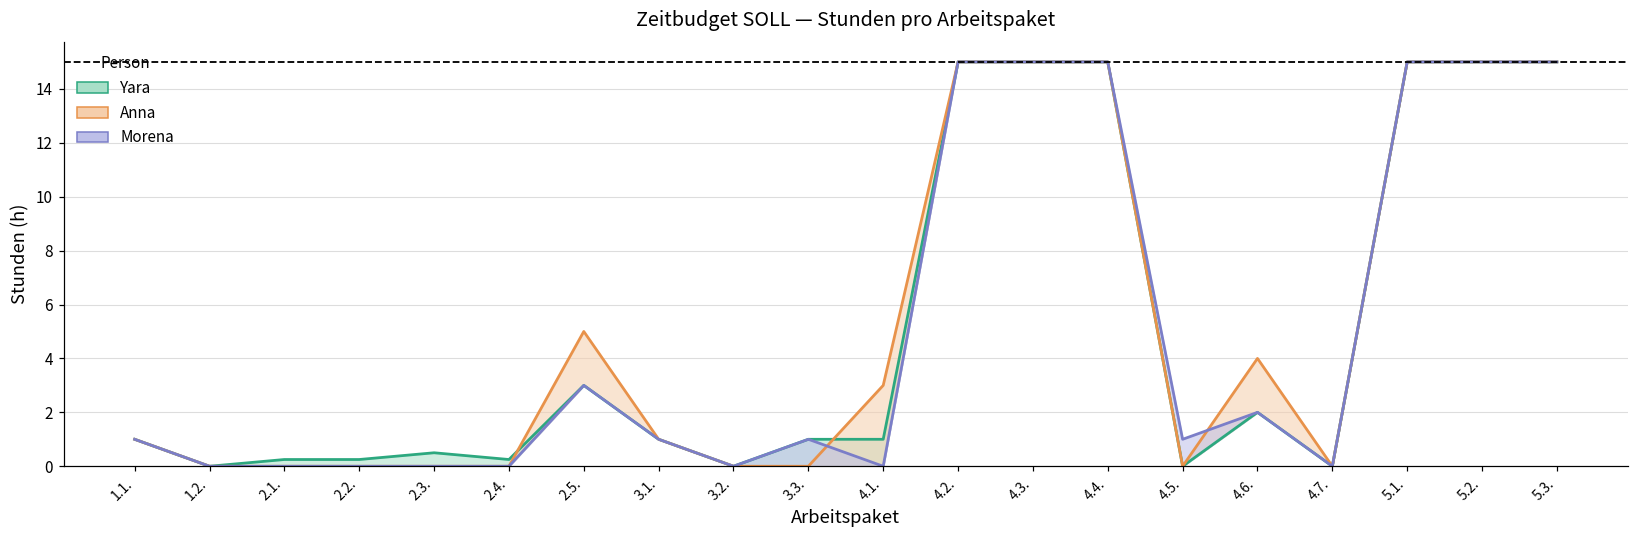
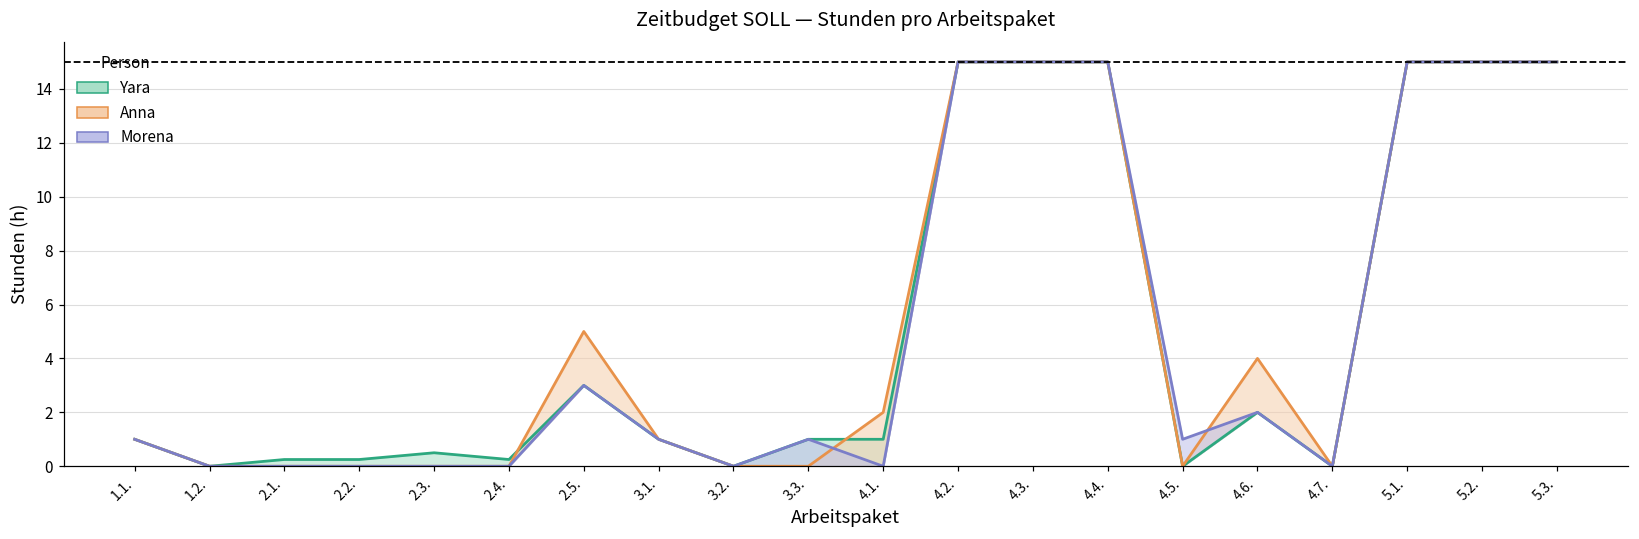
Anna, 4.1.: 3 -> 2
